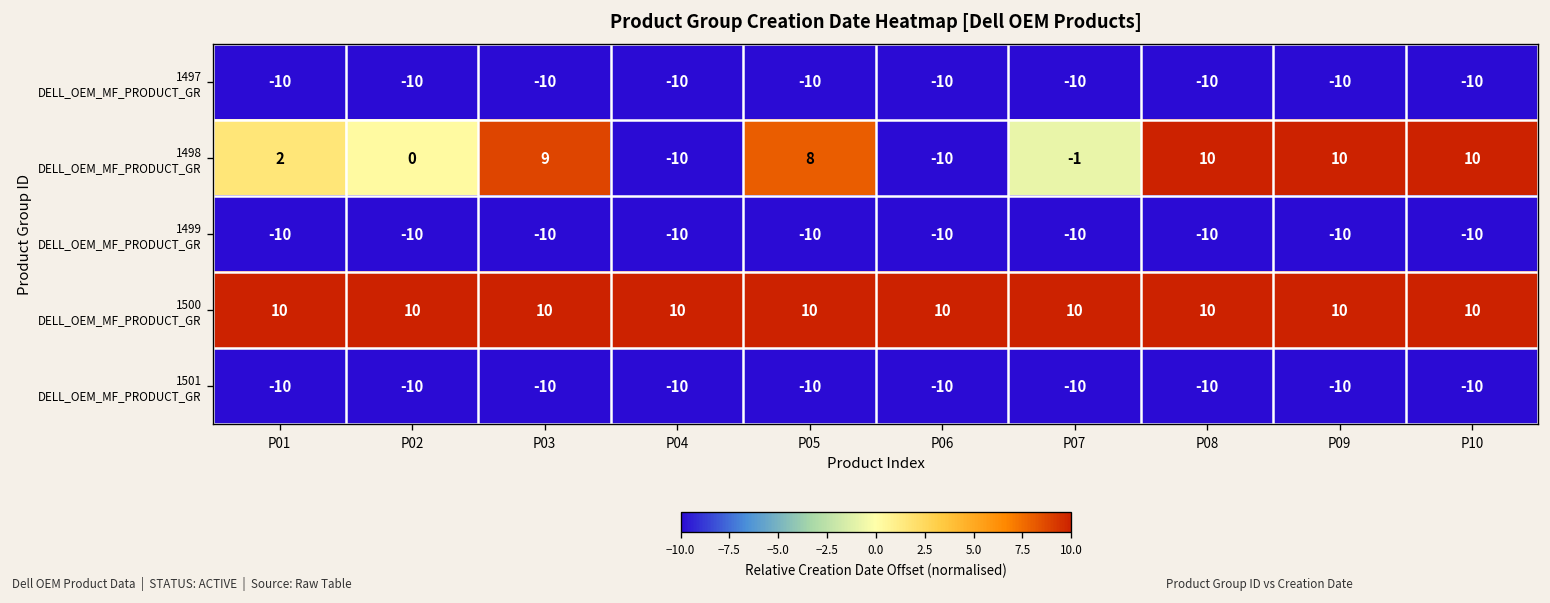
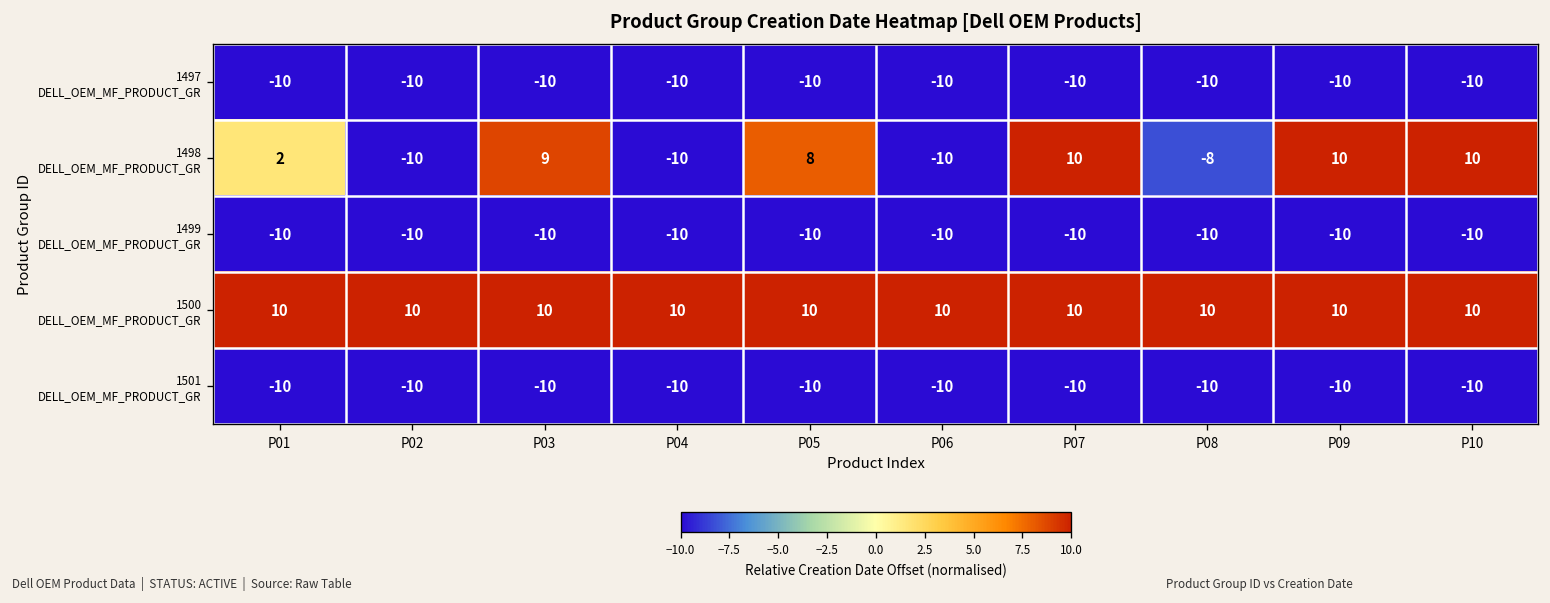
1498 DELL_OEM_MF_PRODUCT_GR, P02: 0 -> -10
1498 DELL_OEM_MF_PRODUCT_GR, P07: -1 -> 10
1498 DELL_OEM_MF_PRODUCT_GR, P08: 10 -> -8
